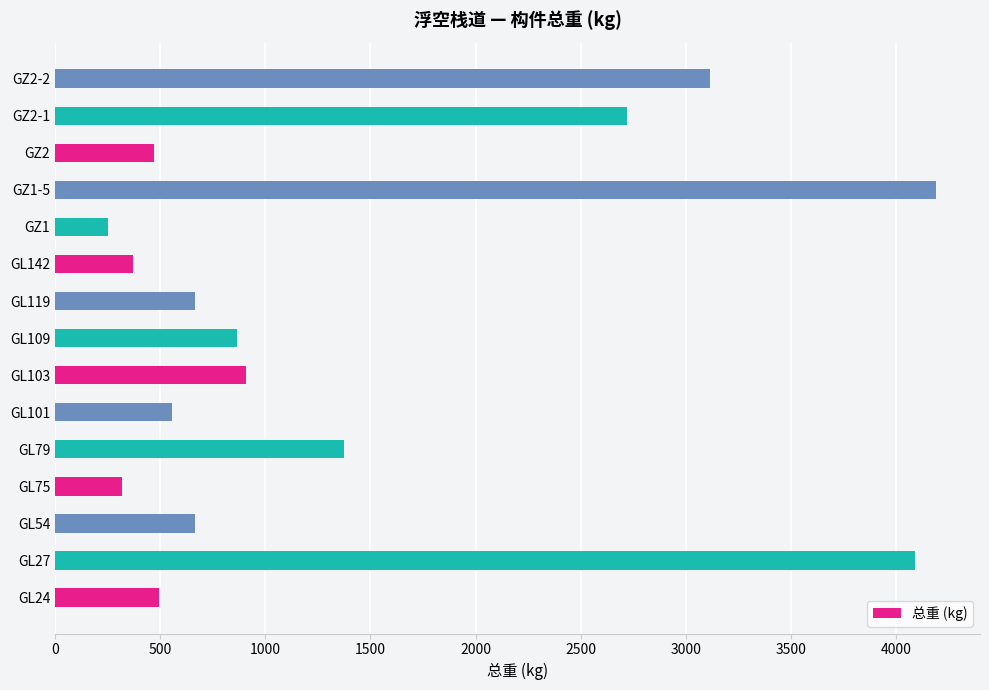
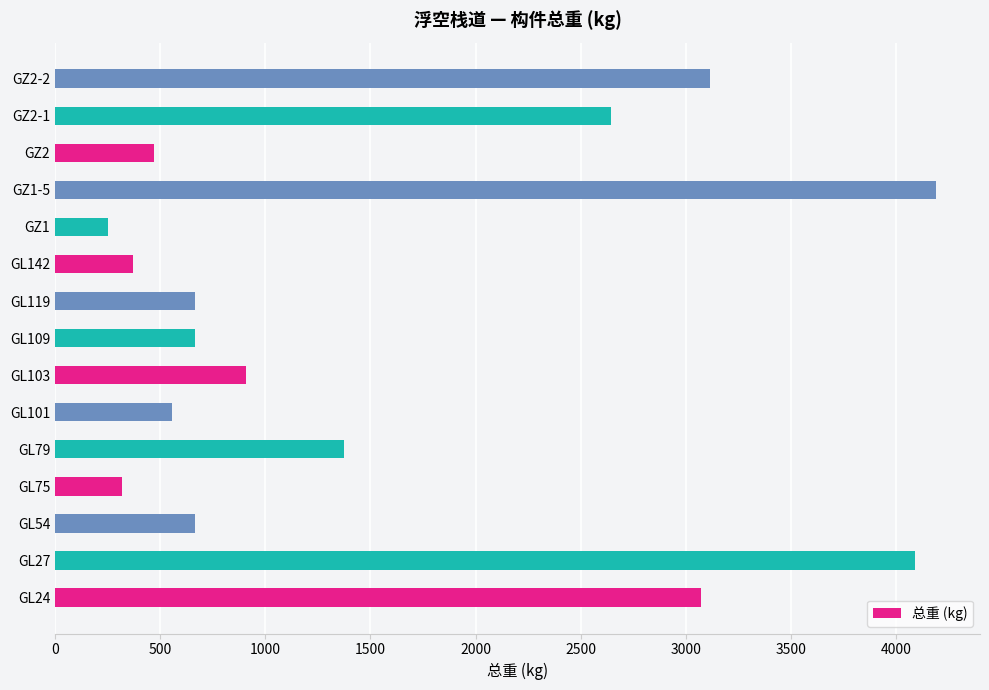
GZ2-1: 2720 -> 2640
GL109: 870 -> 670
GL24: 490 -> 3070
